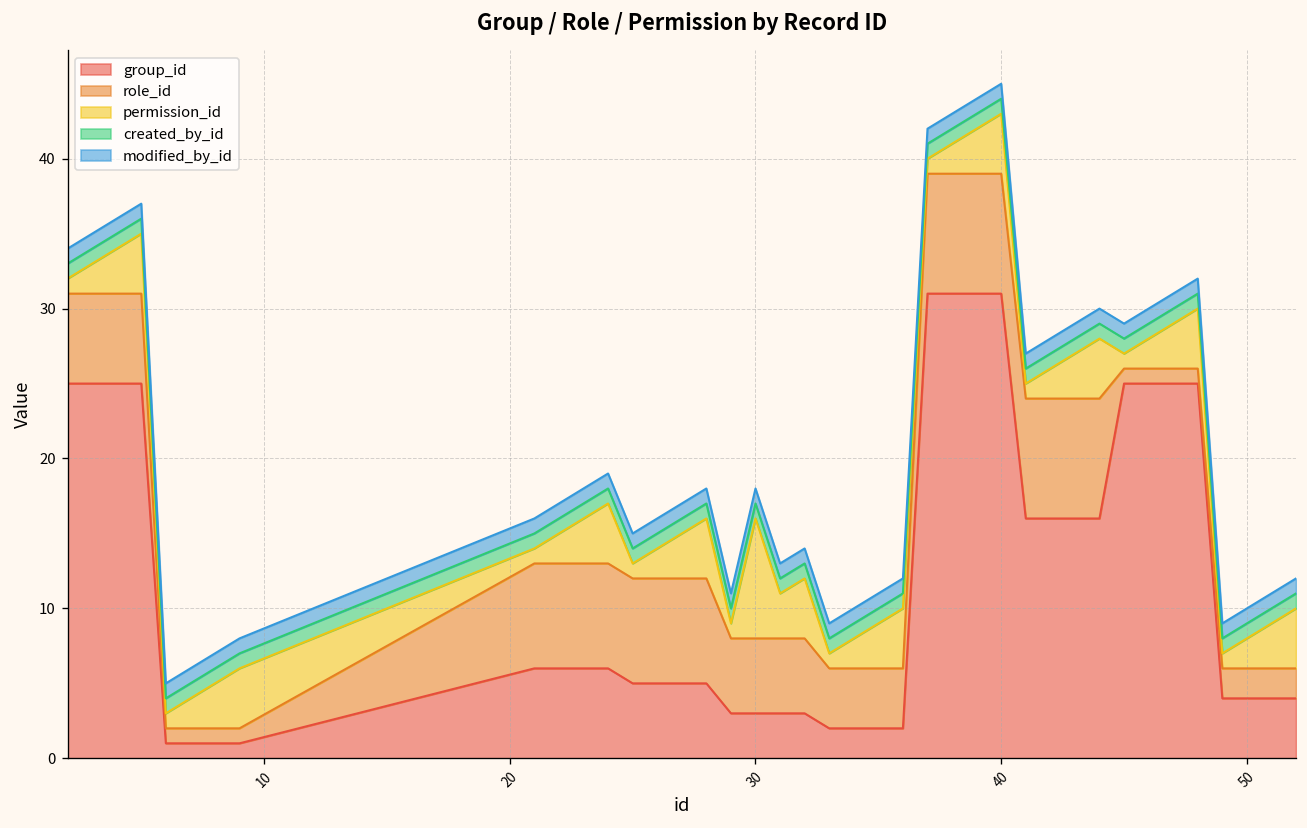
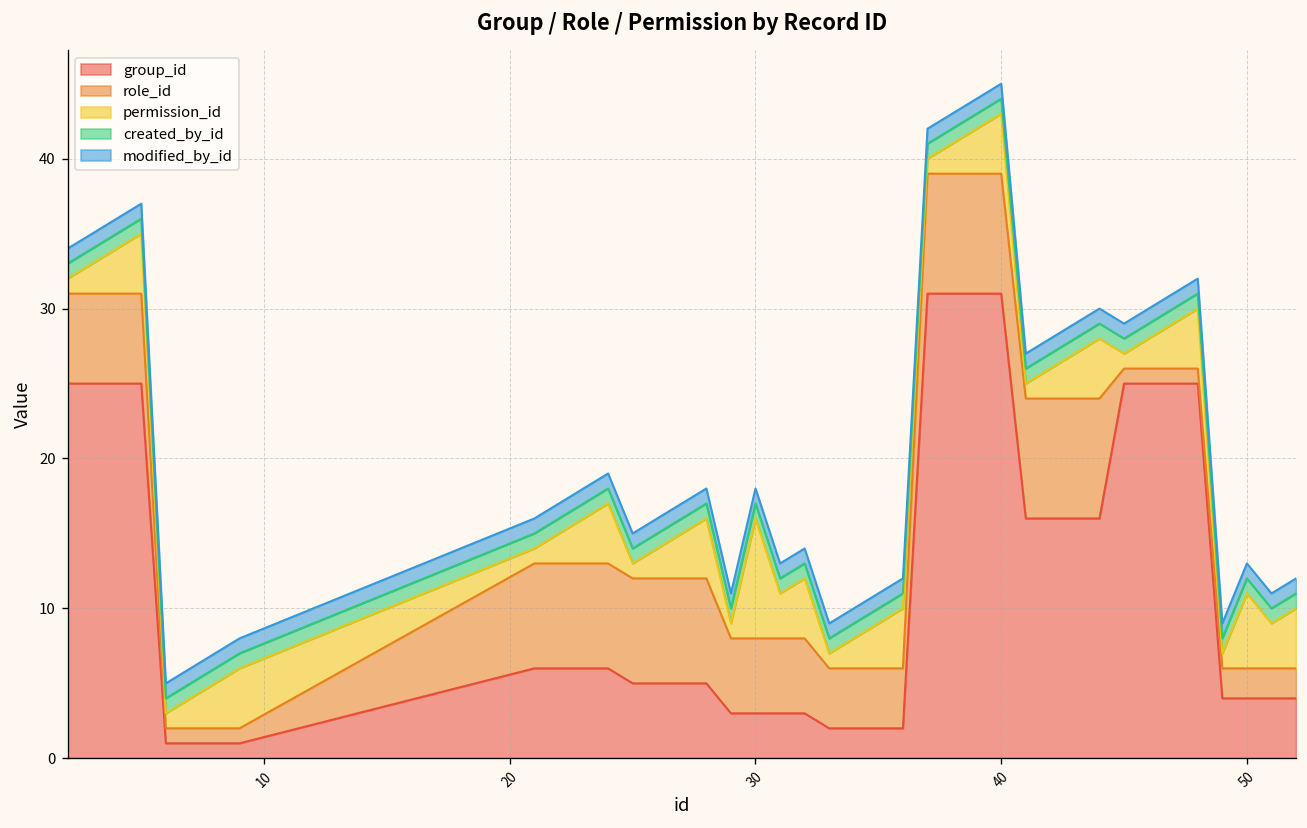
permission_id, 50: 2 -> 5
